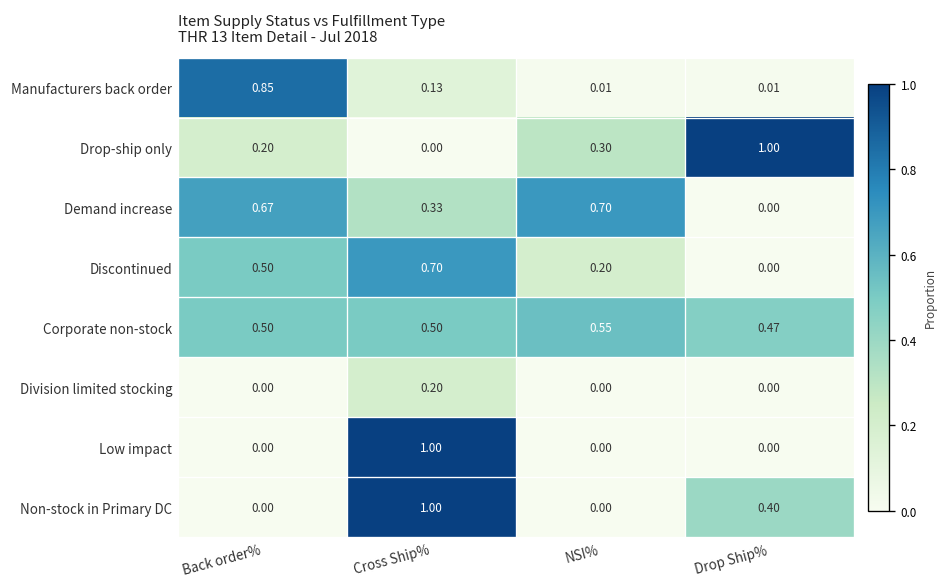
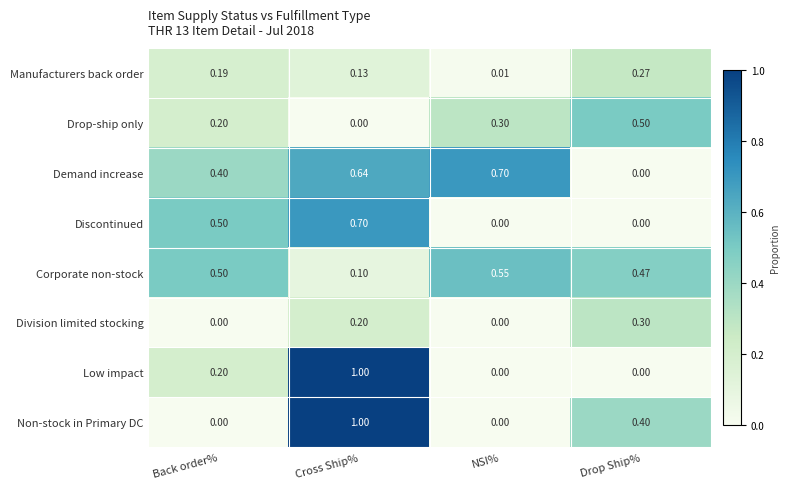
Manufacturers back order, Back order%: 0.85 -> 0.19
Manufacturers back order, Drop Ship%: 0.01 -> 0.27
Drop-ship only, Drop Ship%: 1.00 -> 0.50
Demand increase, Back order%: 0.67 -> 0.40
Demand increase, Cross Ship%: 0.33 -> 0.64
Discontinued, NSI%: 0.20 -> 0.00
Corporate non-stock, Cross Ship%: 0.50 -> 0.10
Division limited stocking, Drop Ship%: 0.00 -> 0.30
Low impact, Back order%: 0.00 -> 0.20
